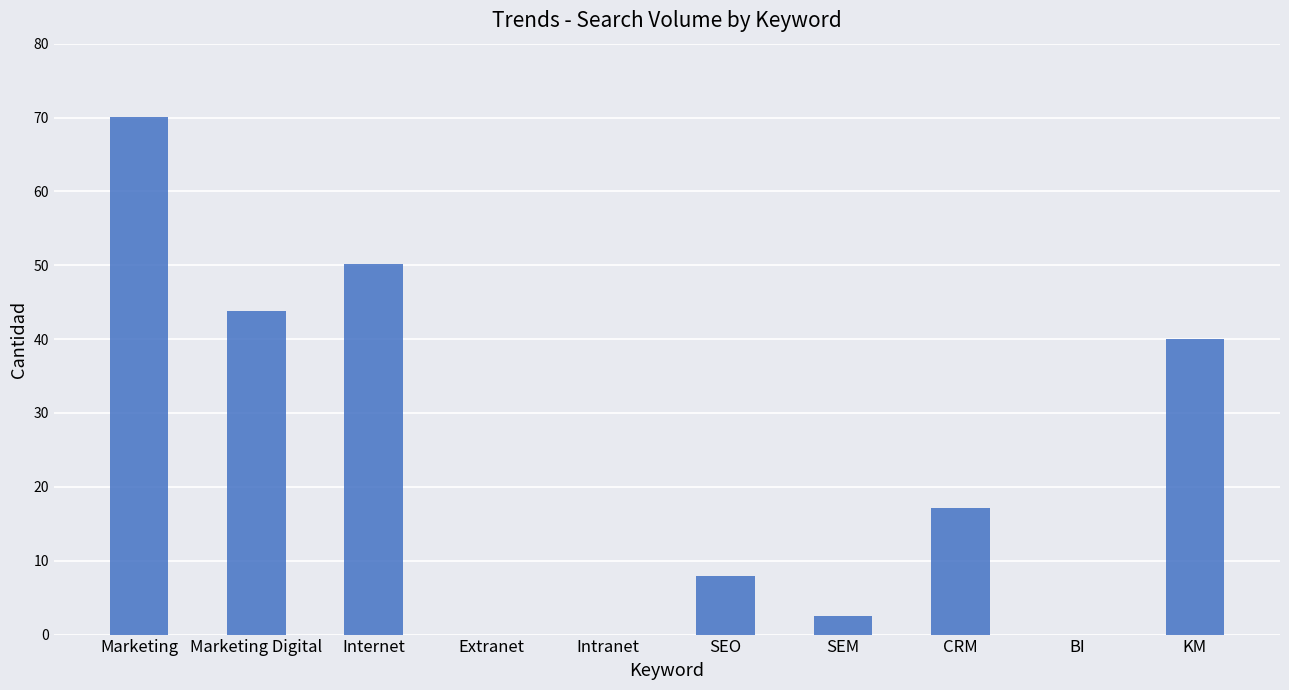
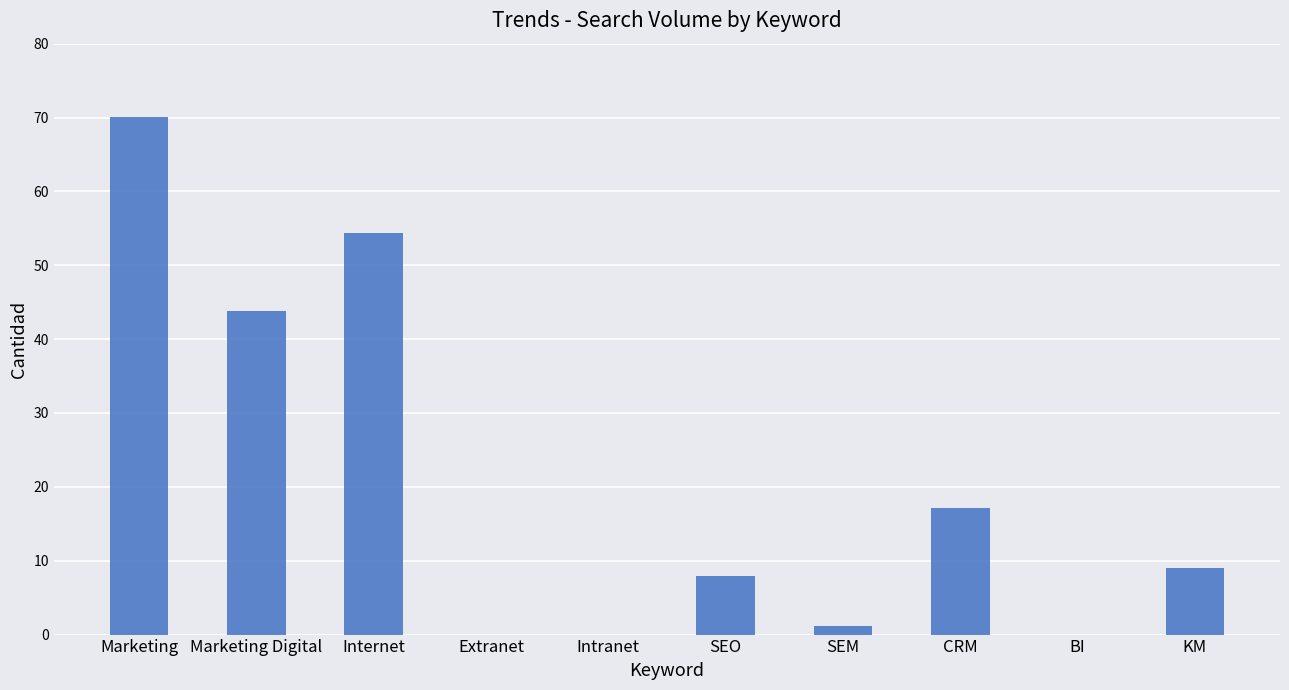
Internet: 50 -> 54
SEM: 3 -> 1
KM: 40 -> 9
